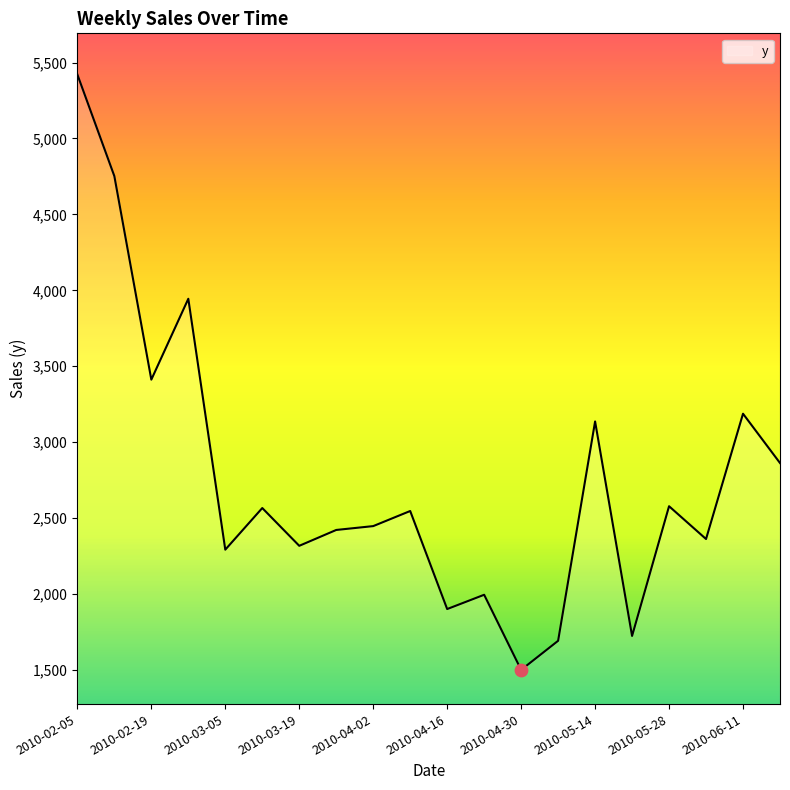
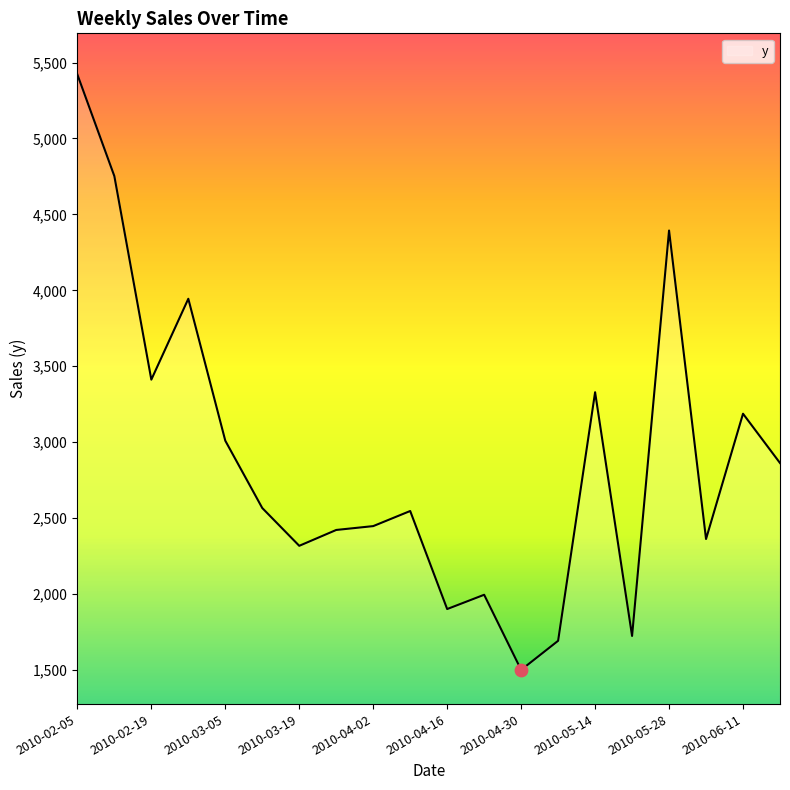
y, 2010-03-05: 2,290 -> 3,010
y, 2010-05-14: 3,140 -> 3,330
y, 2010-05-28: 2,580 -> 4,390
